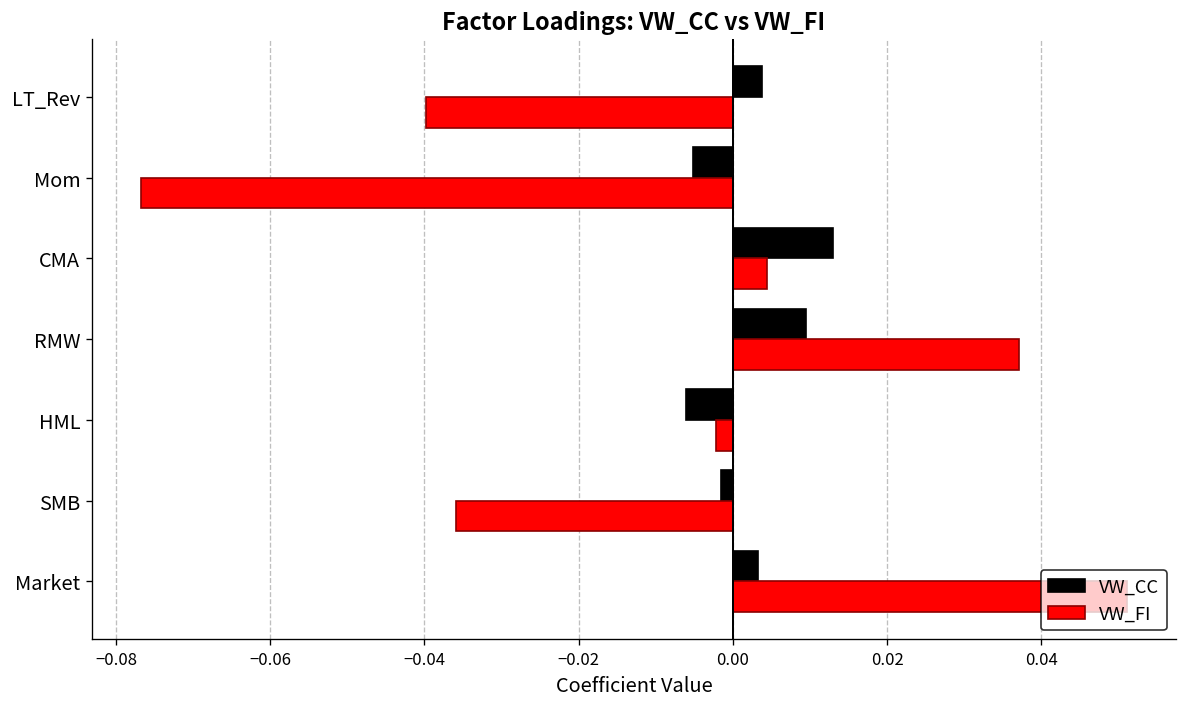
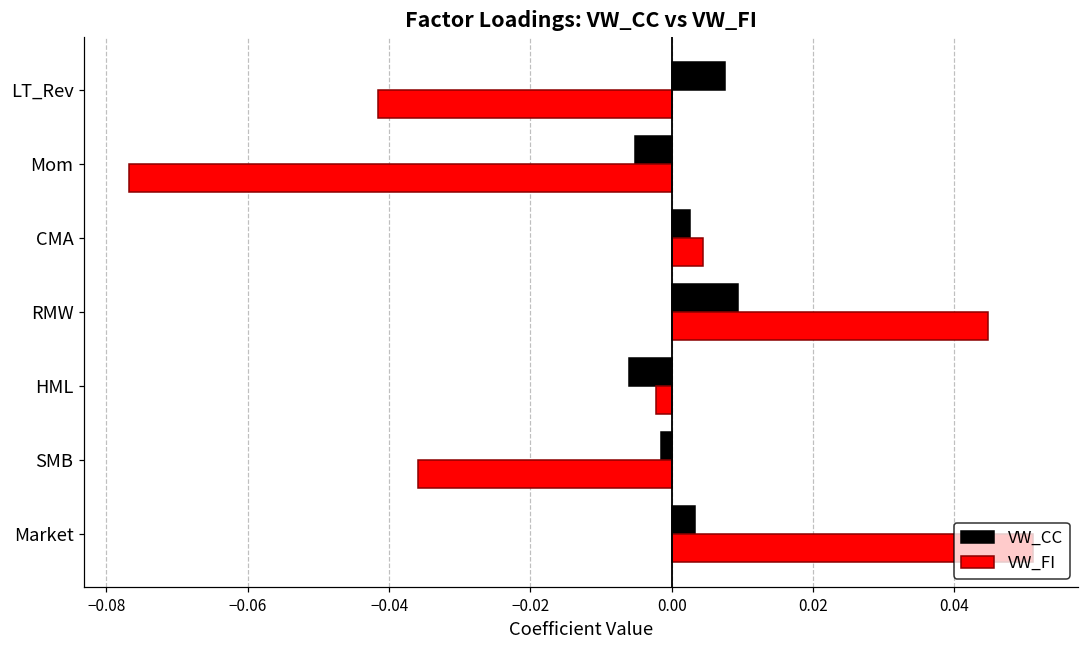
VW_CC, LT_Rev: 0.004 -> 0.008
VW_FI, LT_Rev: -0.040 -> -0.042
VW_CC, CMA: 0.013 -> 0.003
VW_FI, RMW: 0.037 -> 0.045
